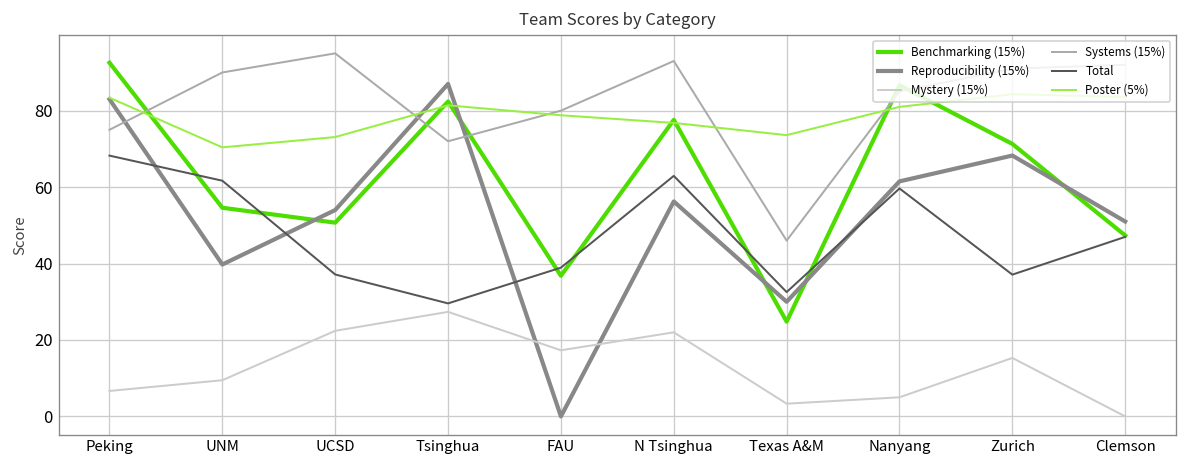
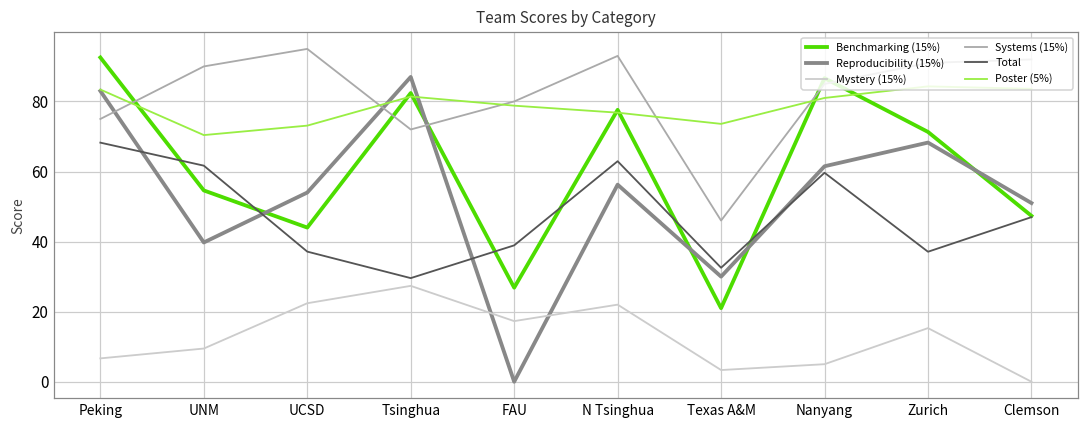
Benchmarking (15%), UCSD: 51 -> 44
Benchmarking (15%), FAU: 37 -> 27
Benchmarking (15%), Texas A&M: 25 -> 21
